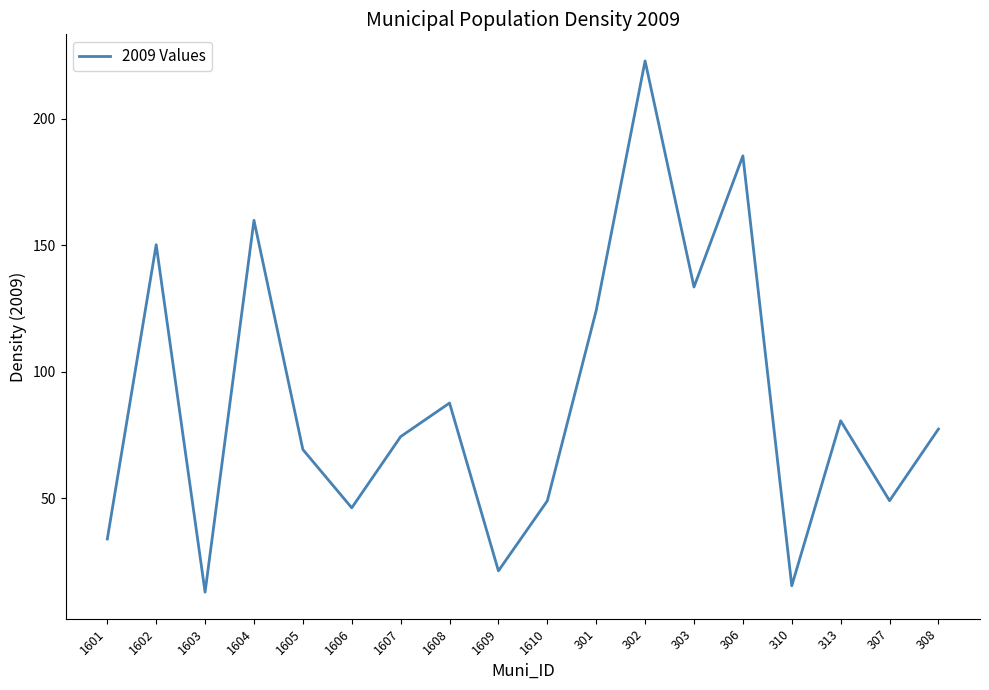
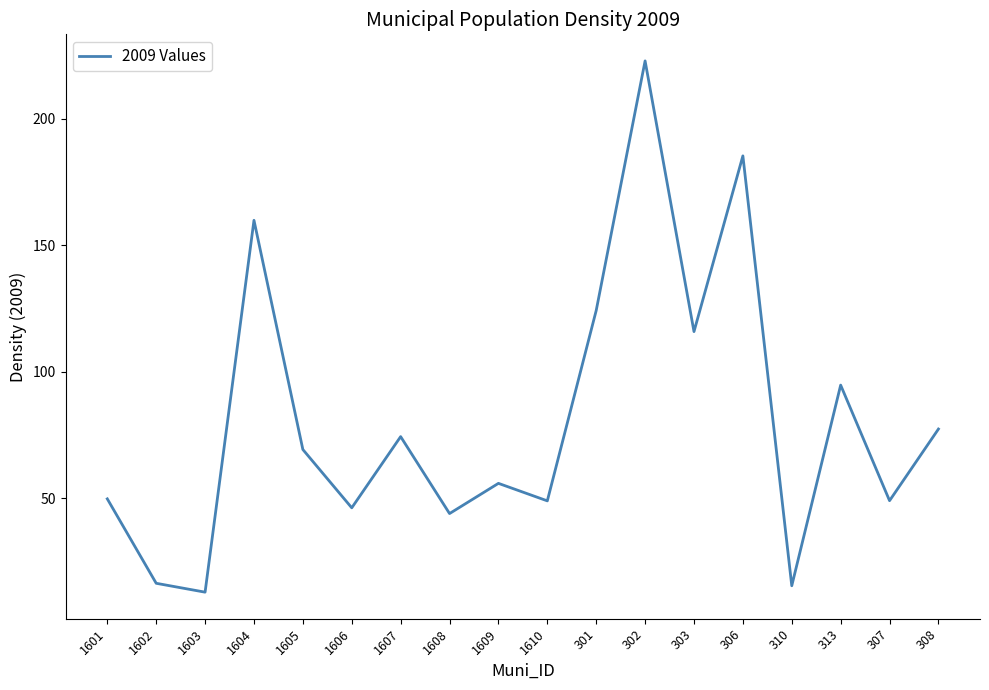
1601: 34 -> 50
1602: 150 -> 16
1608: 88 -> 44
1609: 21 -> 56
303: 134 -> 116
313: 81 -> 95
